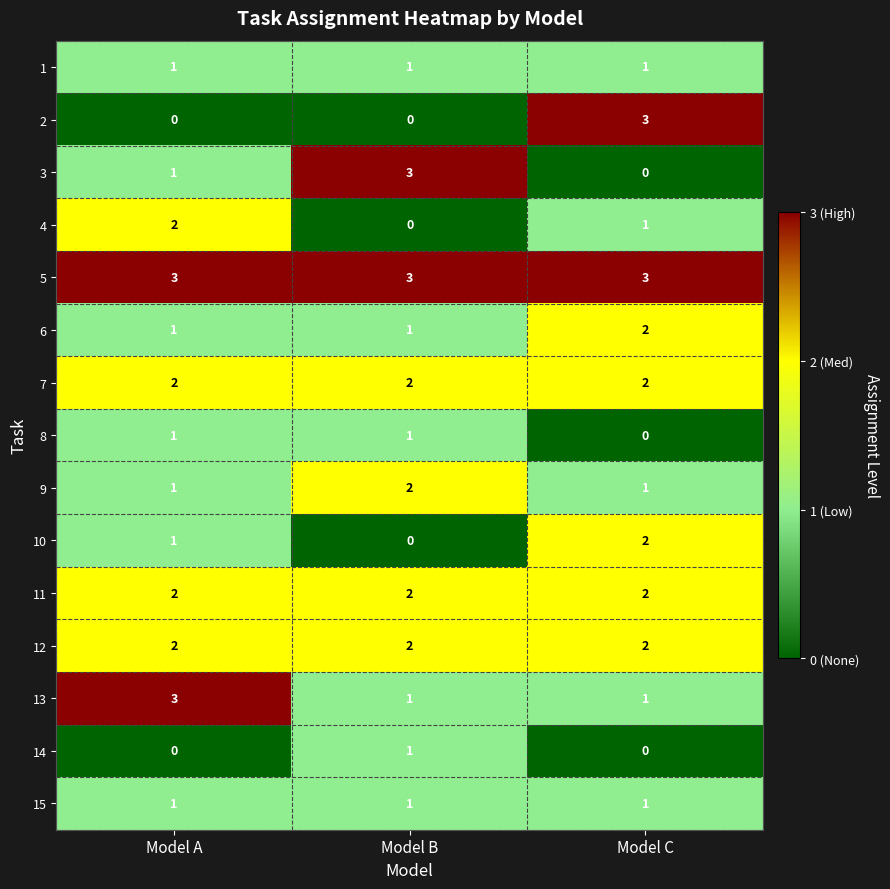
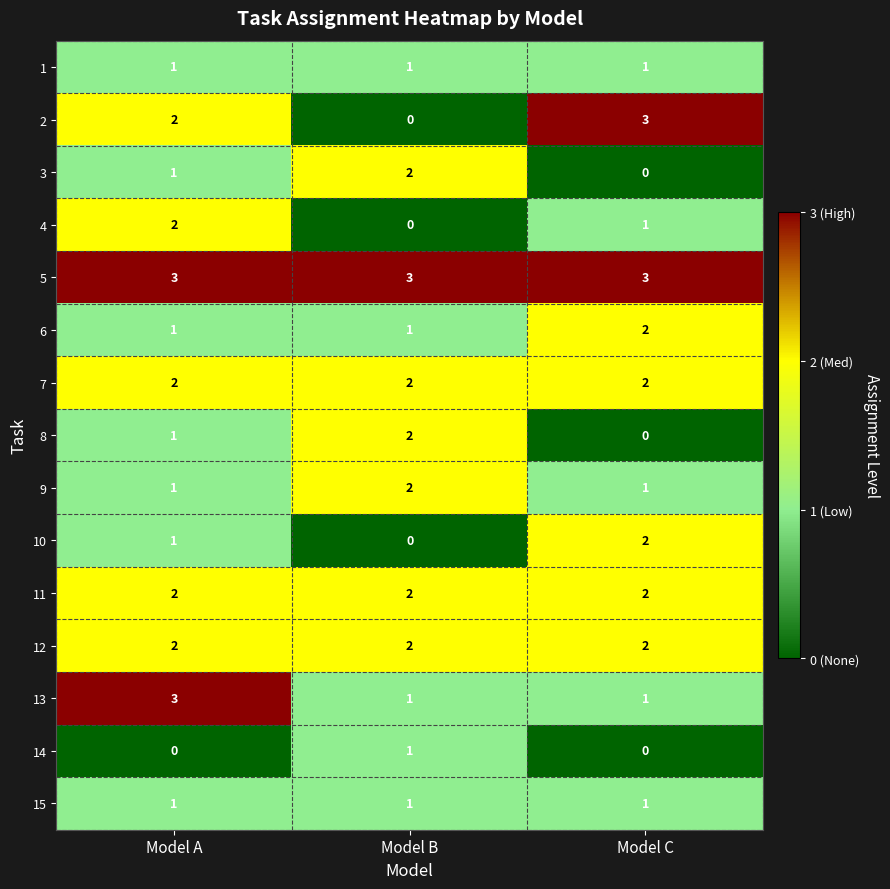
2, Model A: 0 -> 2
3, Model B: 3 -> 2
8, Model B: 1 -> 2
